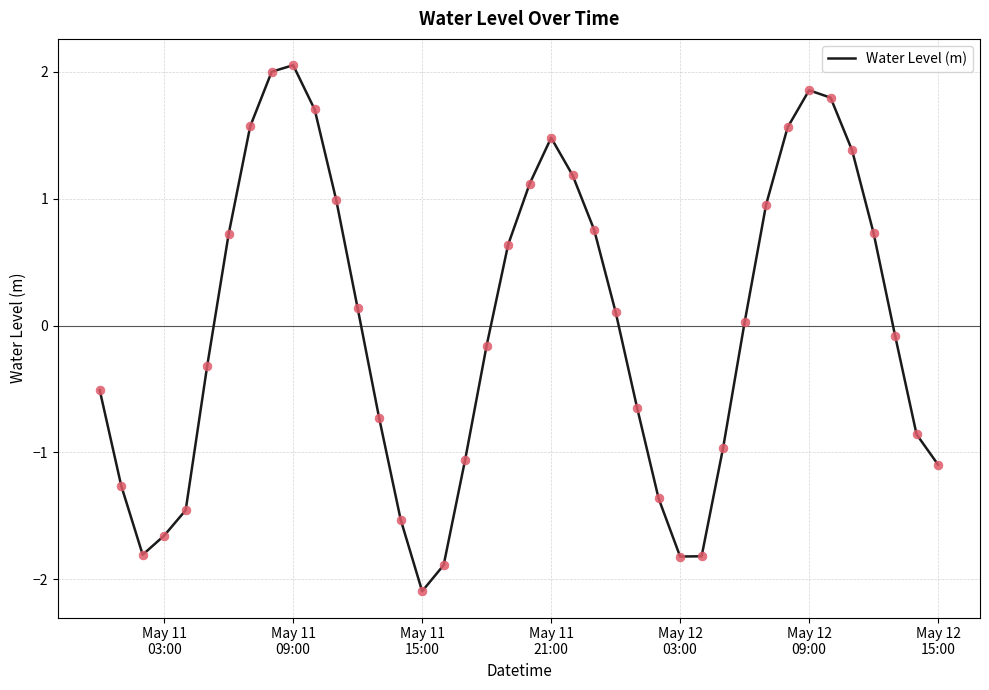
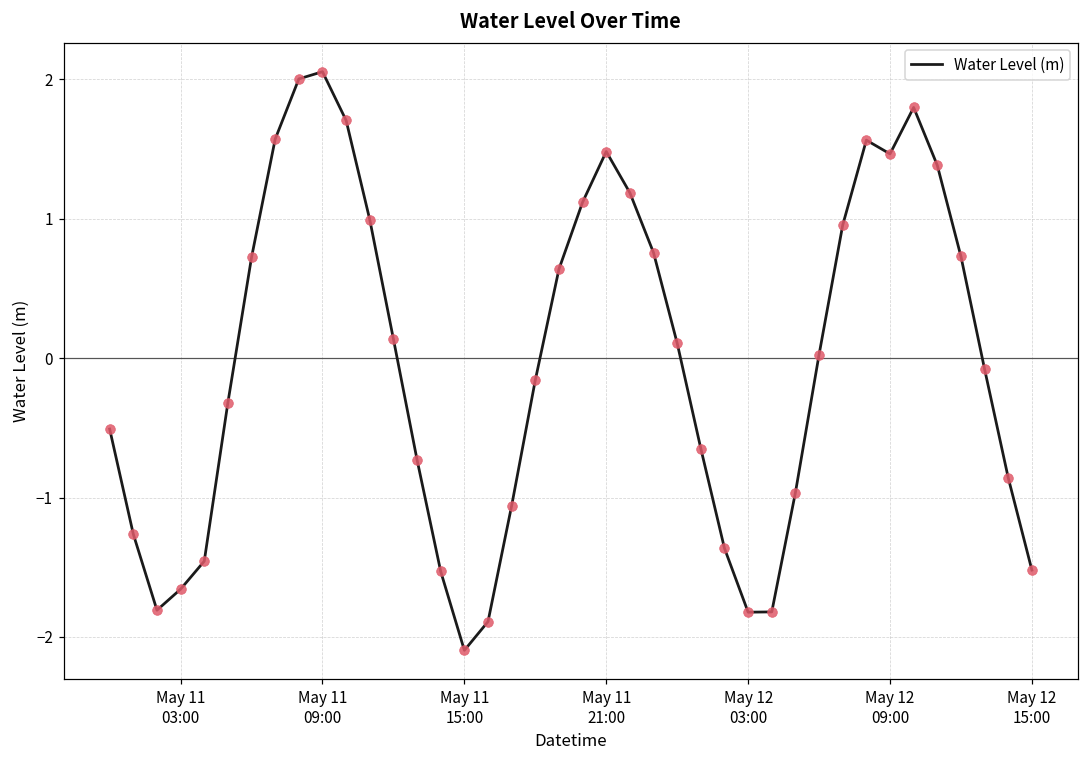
May 12 09:00: 1.86 -> 1.46
May 12 15:00: -1.10 -> -1.52
